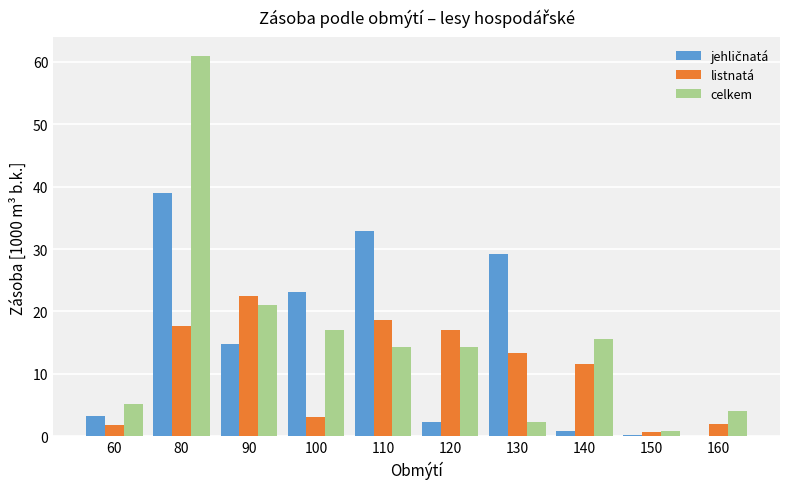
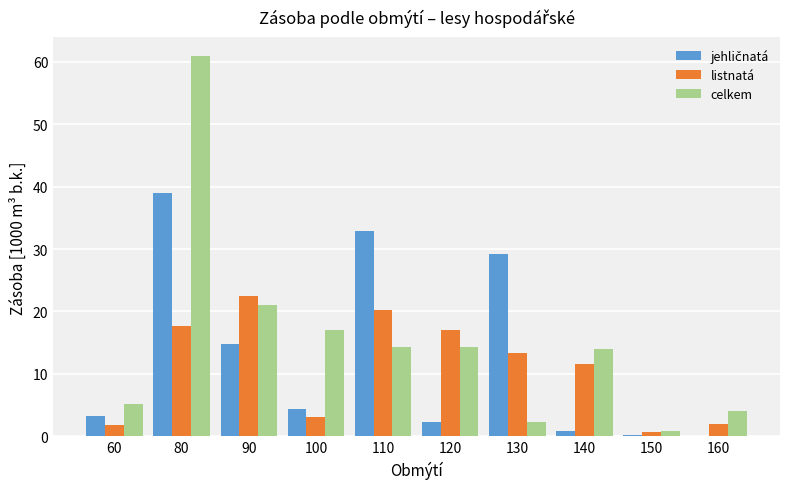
jehličnatá, 100: 23 -> 4
listnatá, 110: 19 -> 20
celkem, 140: 16 -> 14
